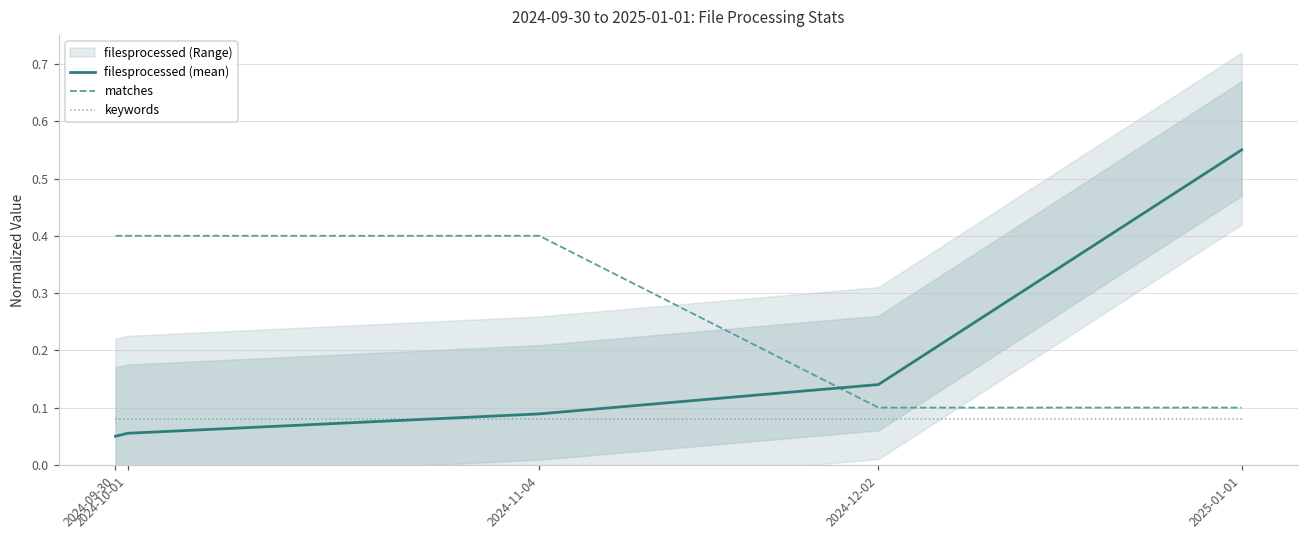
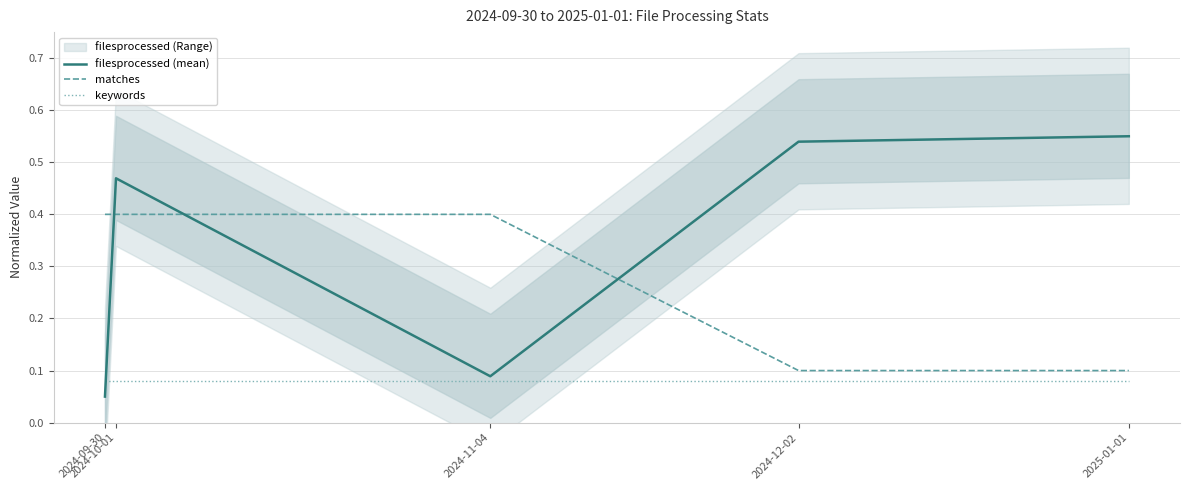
filesprocessed (mean), 2024-10-01: 0.06 -> 0.47
filesprocessed (mean), 2024-12-02: 0.14 -> 0.54
